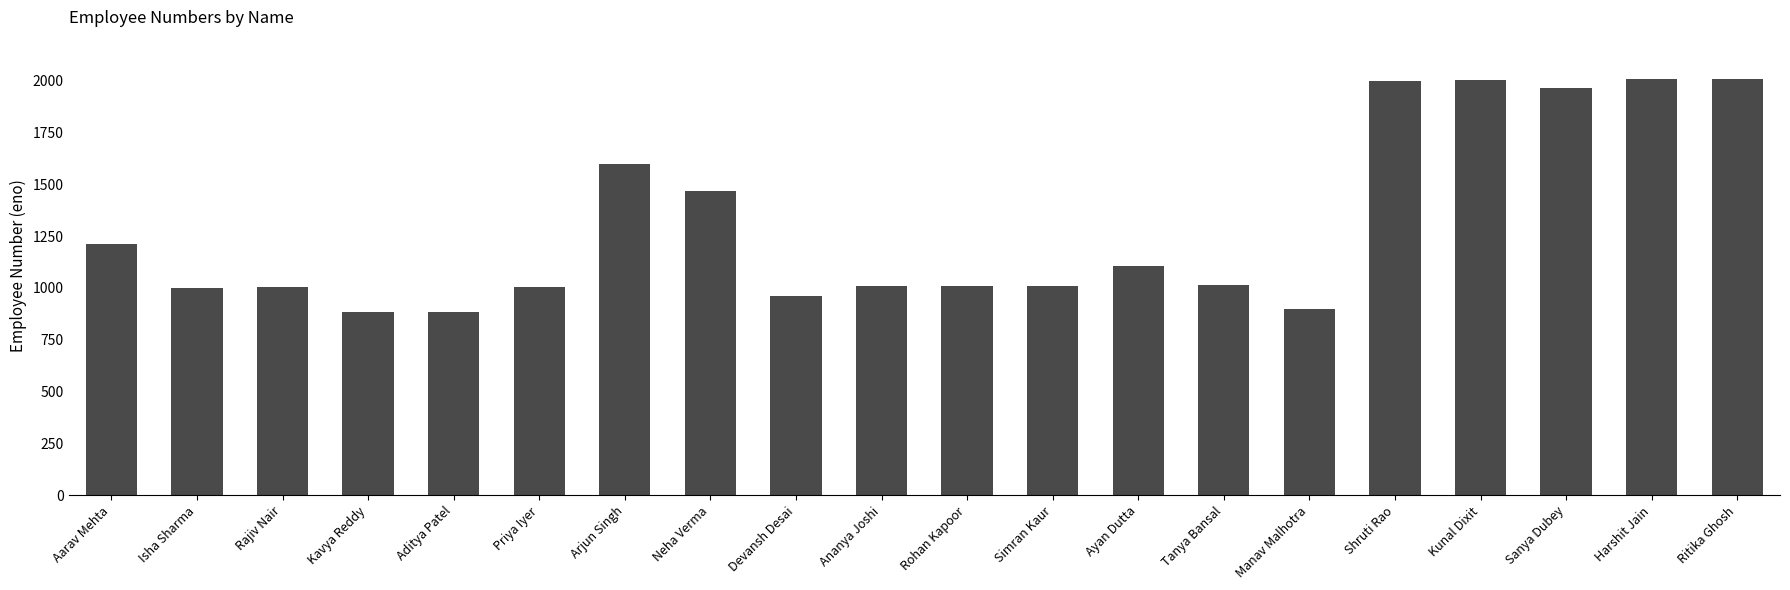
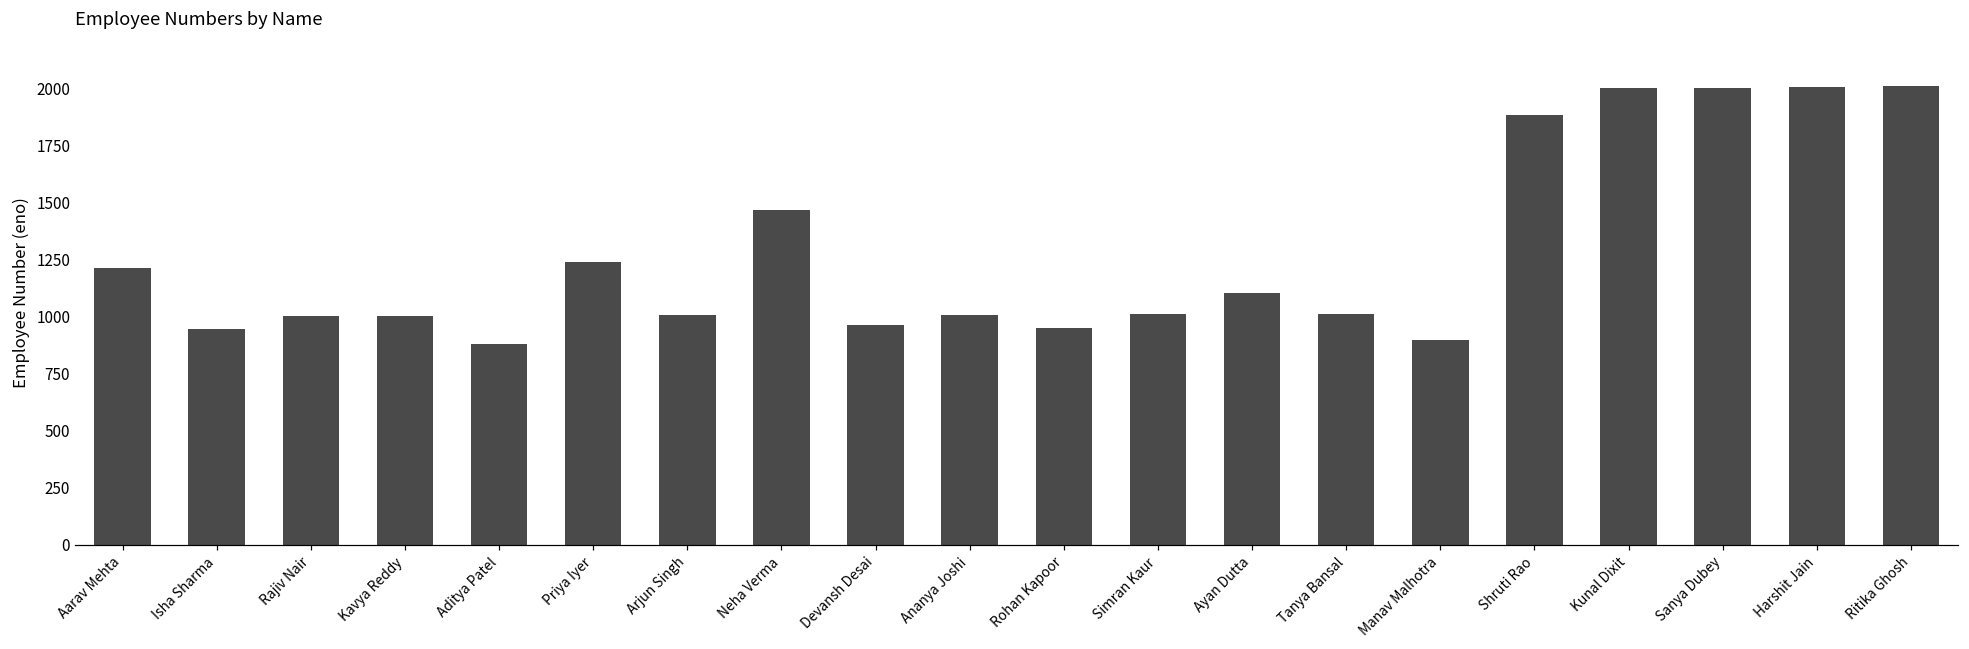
Isha Sharma: 1000 -> 950
Kavya Reddy: 890 -> 1000
Priya Iyer: 1010 -> 1240
Arjun Singh: 1600 -> 1010
Rohan Kapoor: 1010 -> 950
Shruti Rao: 2000 -> 1880
Sanya Dubey: 1960 -> 2000
